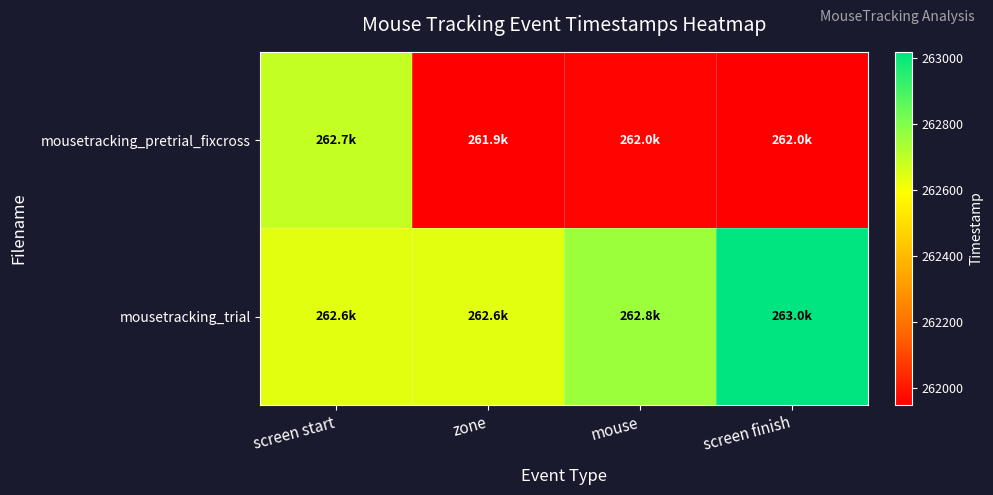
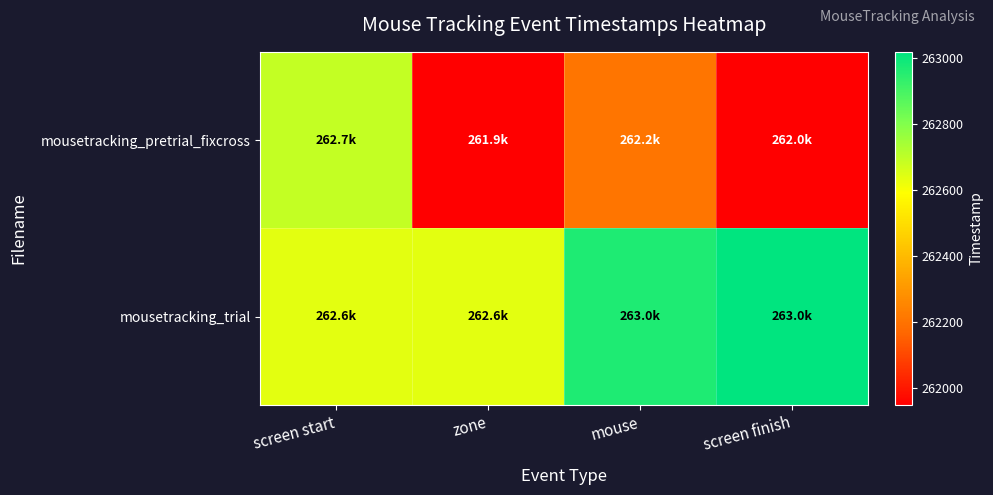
mousetracking_pretrial_fixcross, mouse: 262.0k -> 262.2k
mousetracking_trial, mouse: 262.8k -> 263.0k
